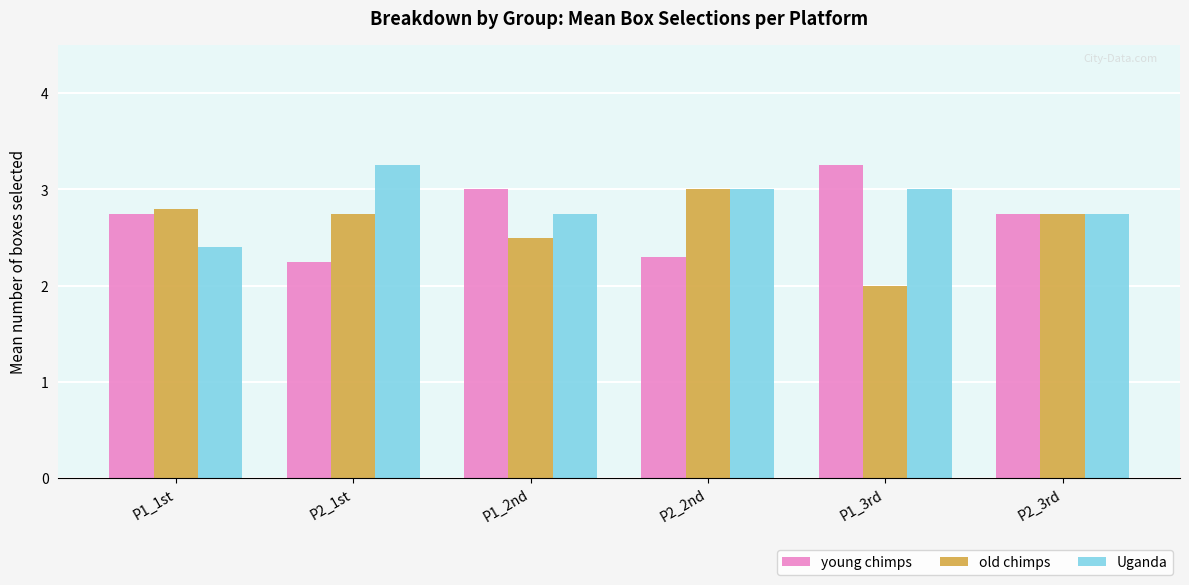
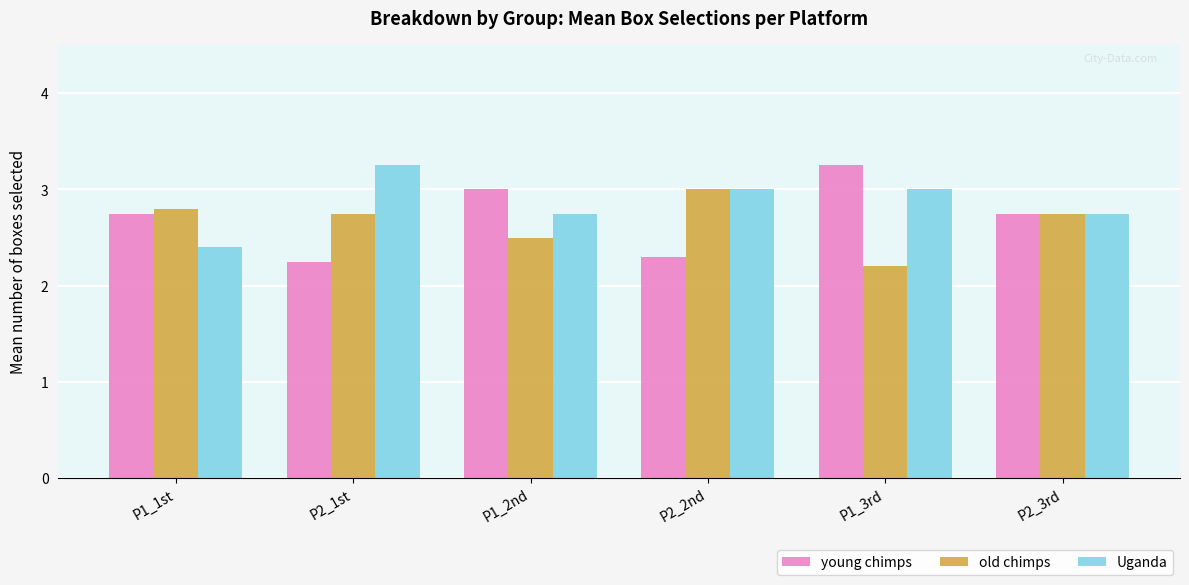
old chimps, P1_3rd: 2.0 -> 2.2
